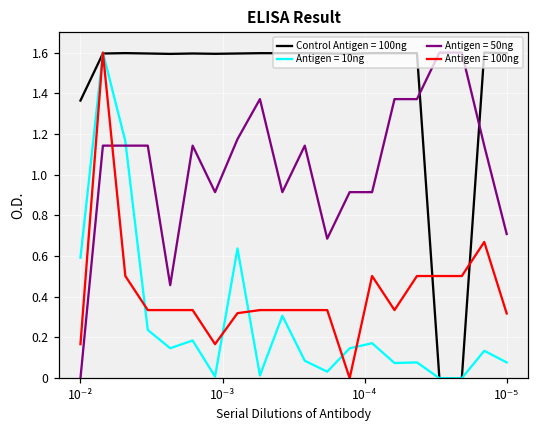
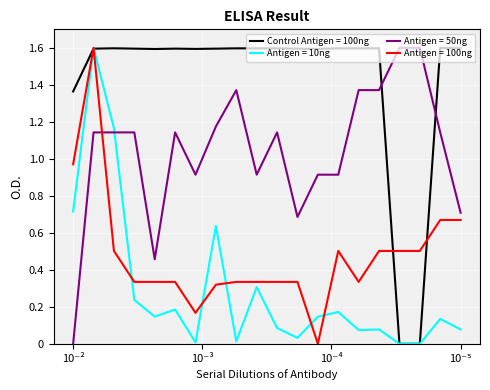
Antigen = 10ng, 10⁻²: 0.59 -> 0.72
Antigen = 100ng, 10⁻²: 0.17 -> 0.97
Antigen = 100ng, 10⁻⁵: 0.32 -> 0.67
